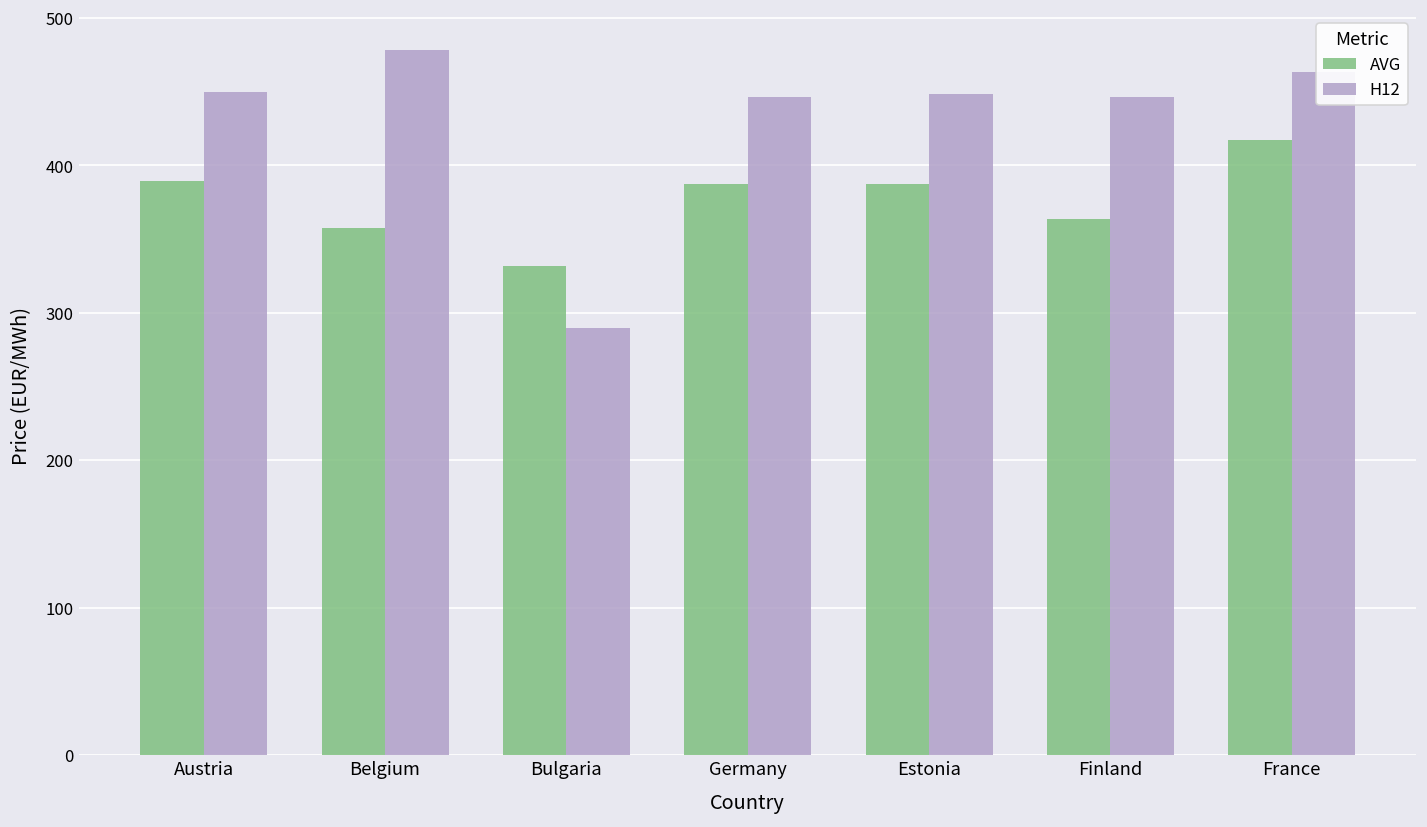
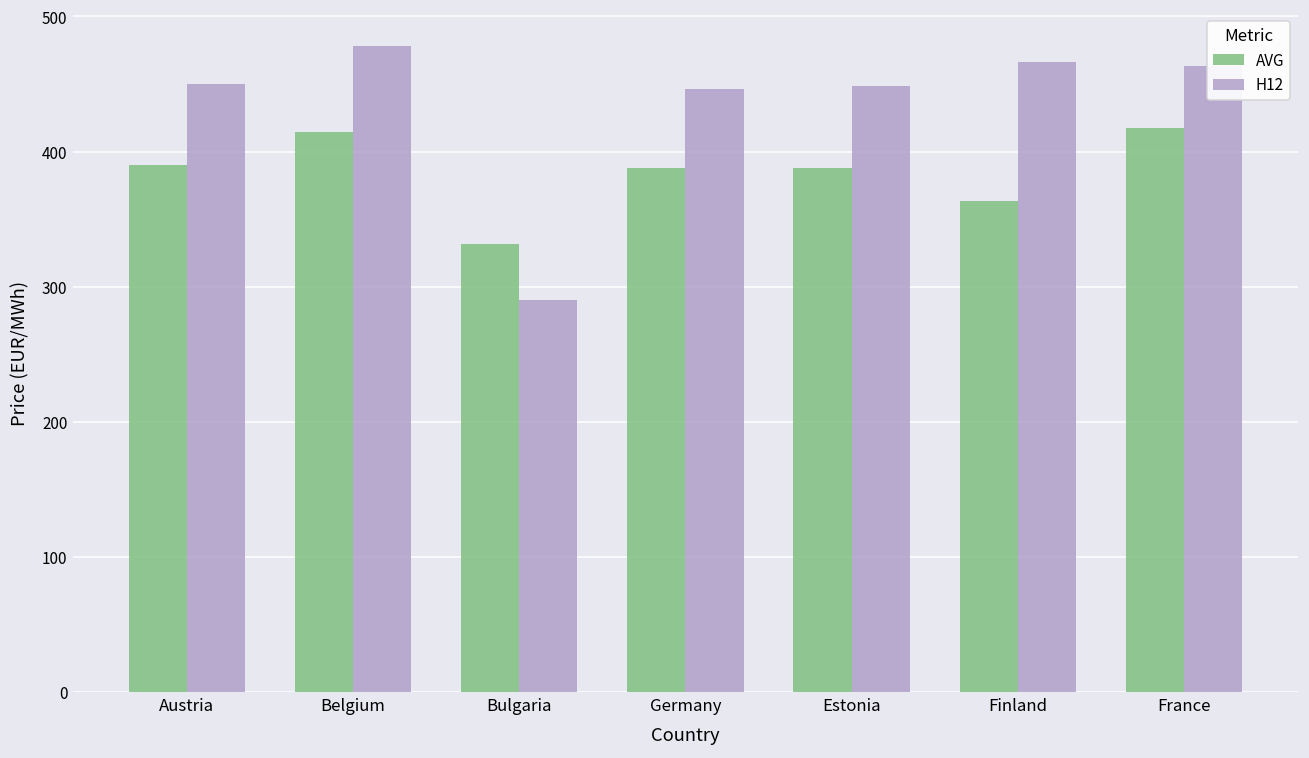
AVG, Belgium: 357 -> 414
H12, Finland: 446 -> 466
